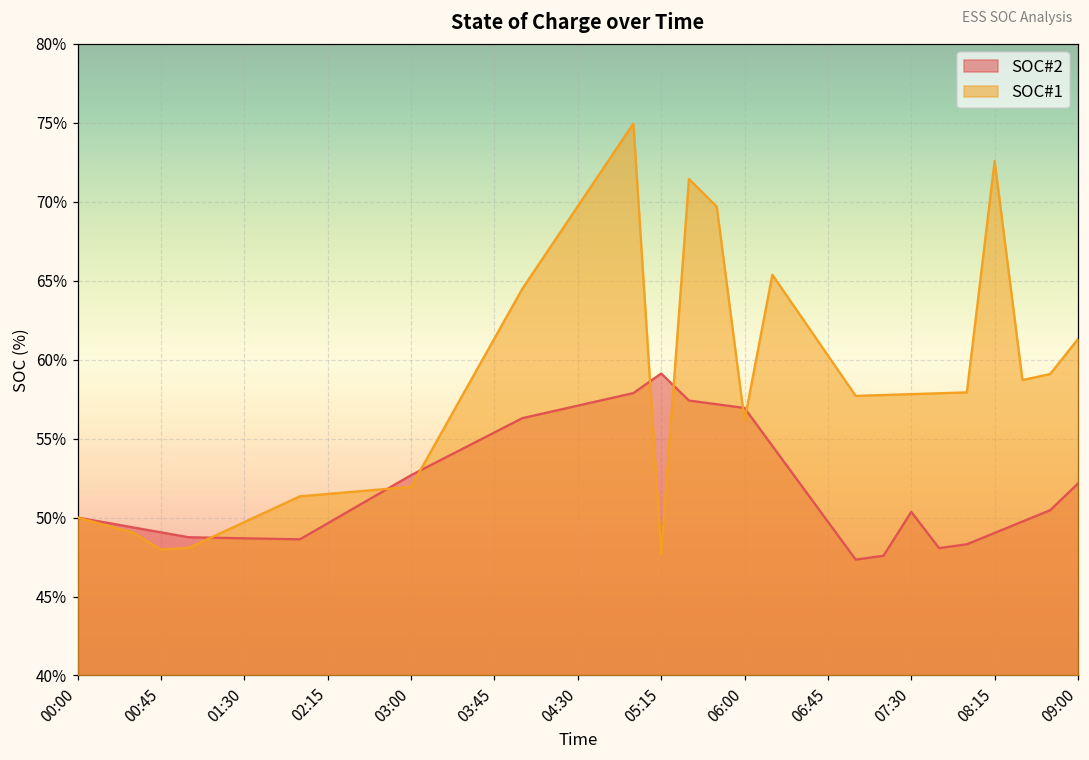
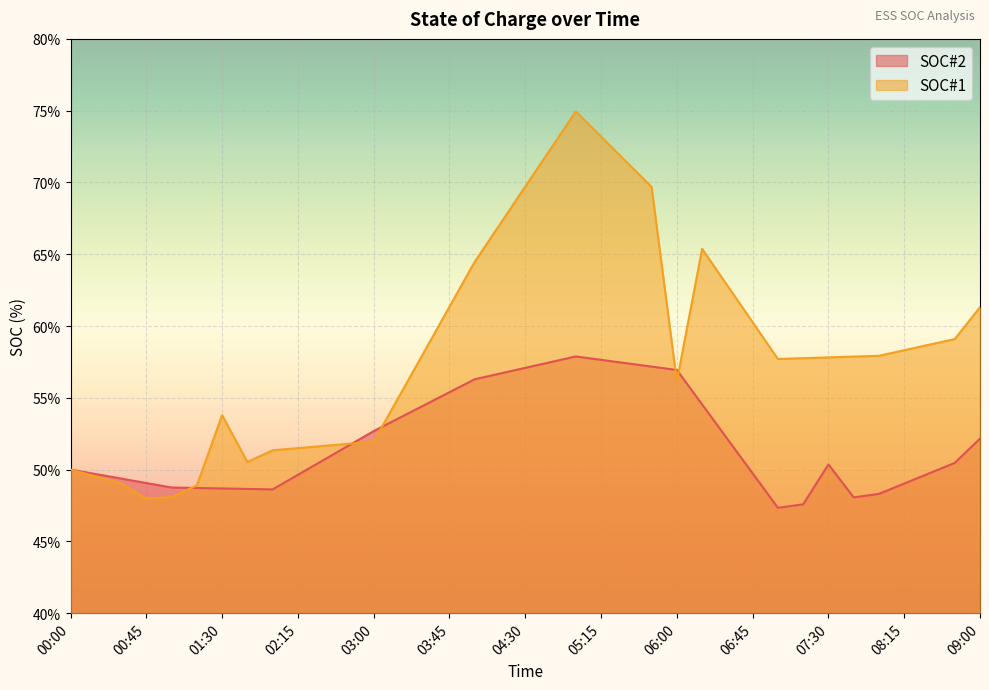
SOC#1, 01:30: 49.7% -> 53.8%
SOC#2, 05:15: 59.1% -> 57.6%
SOC#1, 05:15: 47.7% -> 73.2%
SOC#1, 08:15: 72.6% -> 58.3%
